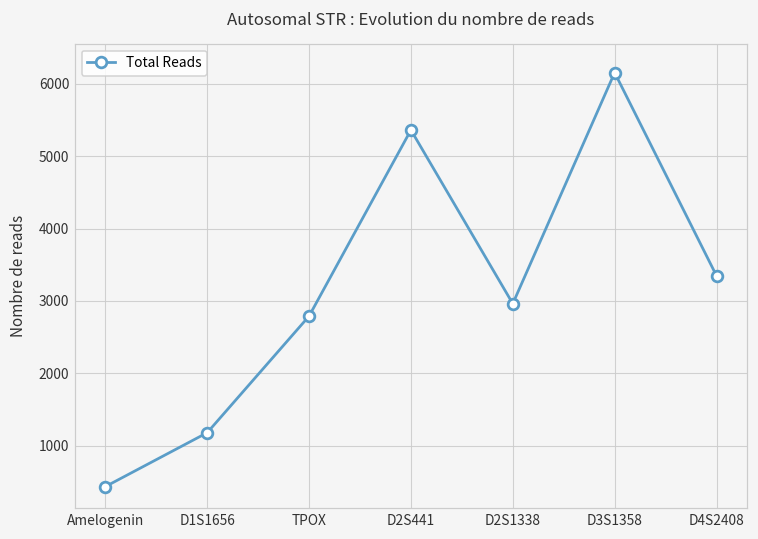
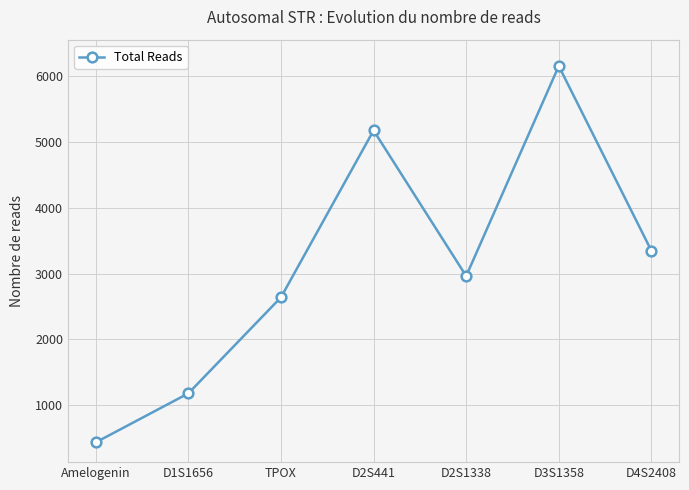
TPOX: 2800 -> 2600
D2S441: 5400 -> 5200
